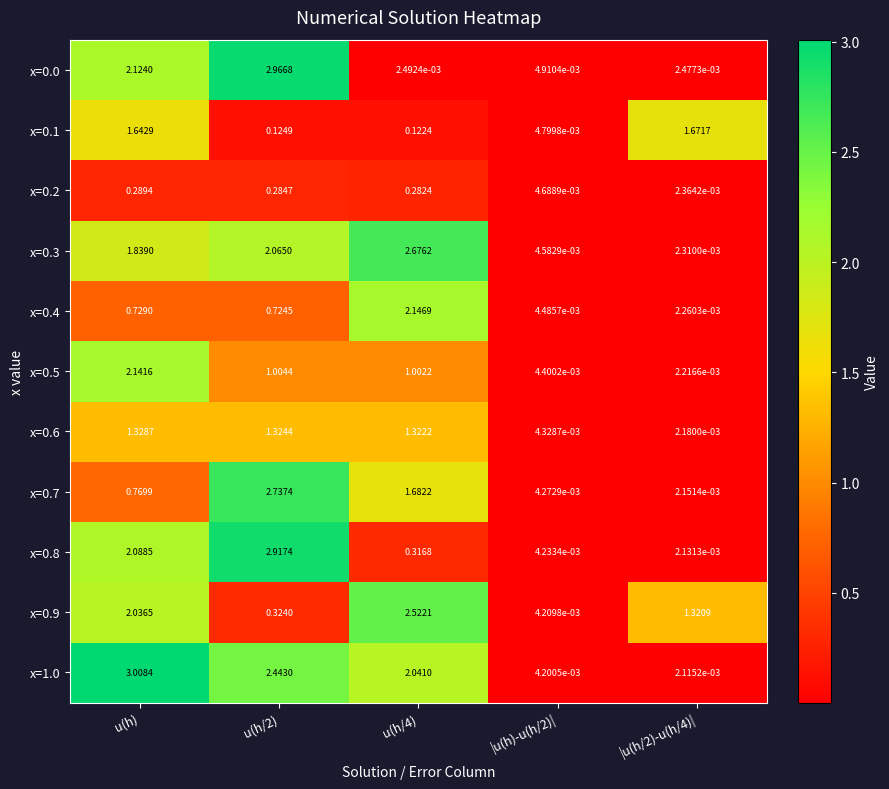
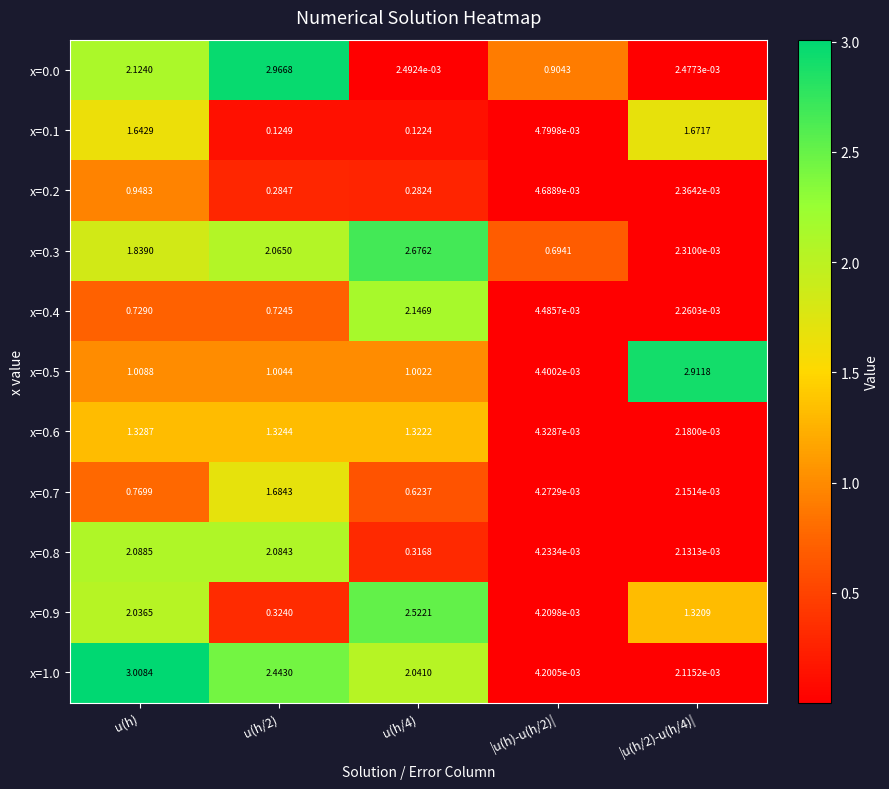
x=0.0, |u(h)-u(h/2)|: 4.9104e-03 -> 0.9043
x=0.2, u(h): 0.2894 -> 0.9483
x=0.3, |u(h)-u(h/2)|: 4.5829e-03 -> 0.6941
x=0.5, u(h): 2.1416 -> 1.0088
x=0.5, |u(h/2)-u(h/4)|: 2.2166e-03 -> 2.9118
x=0.7, u(h/2): 2.7374 -> 1.6843
x=0.7, u(h/4): 1.6822 -> 0.6237
x=0.8, u(h/2): 2.9174 -> 2.0843
